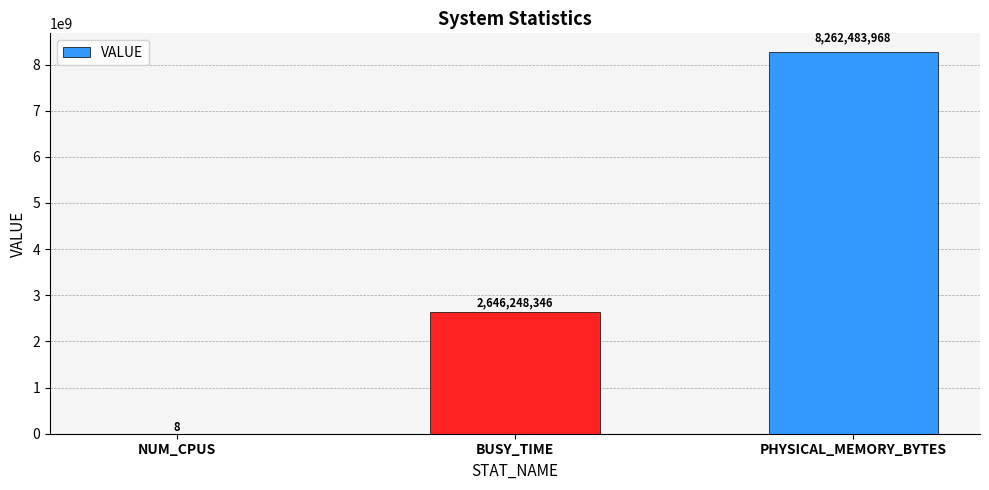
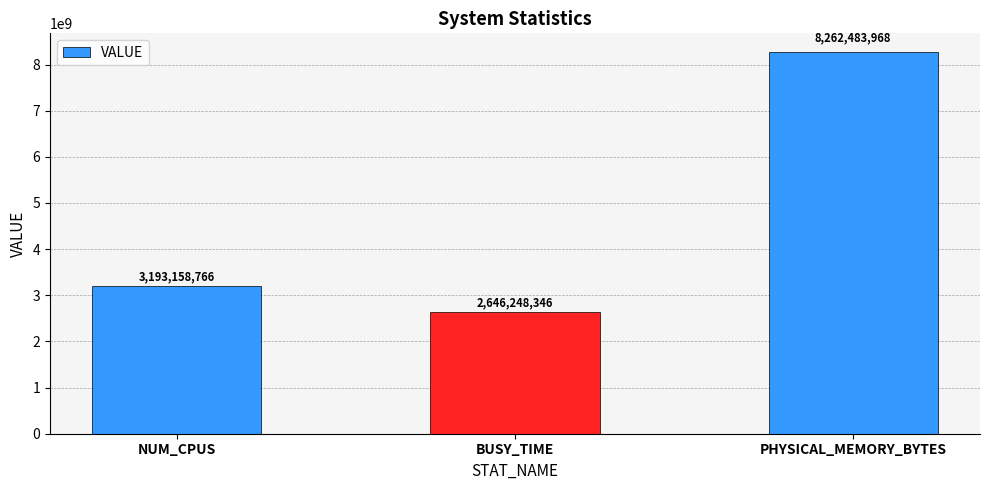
NUM_CPUS: 8 -> 3,193,158,766
